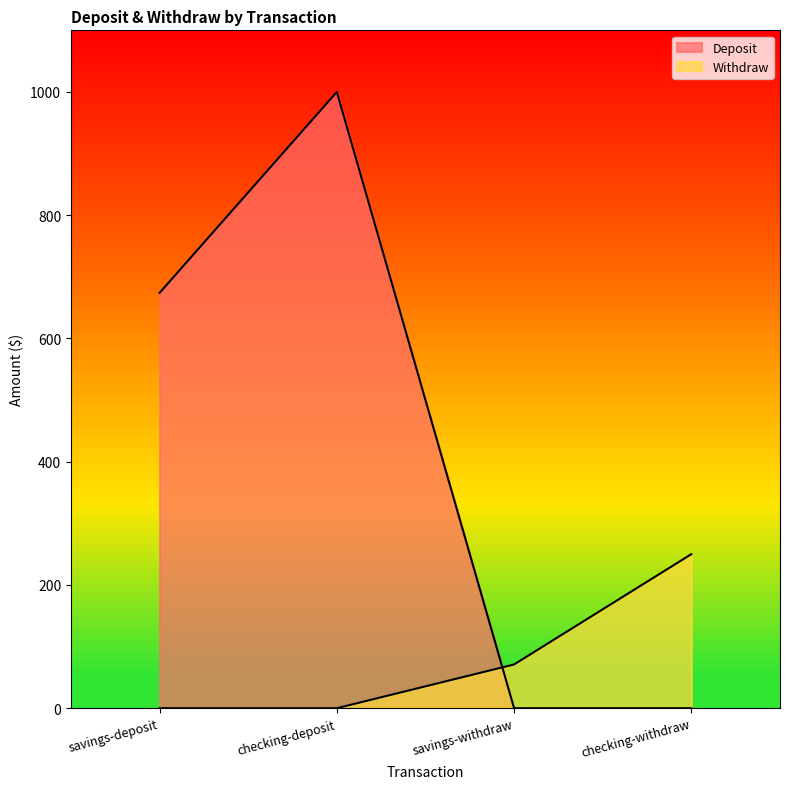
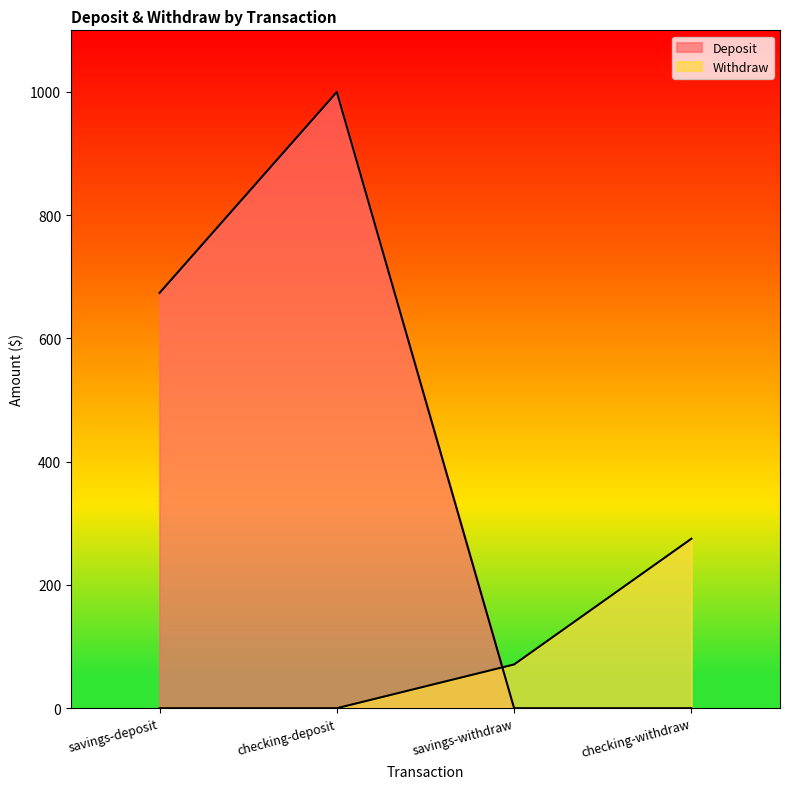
Withdraw, checking-withdraw: 250 -> 280
